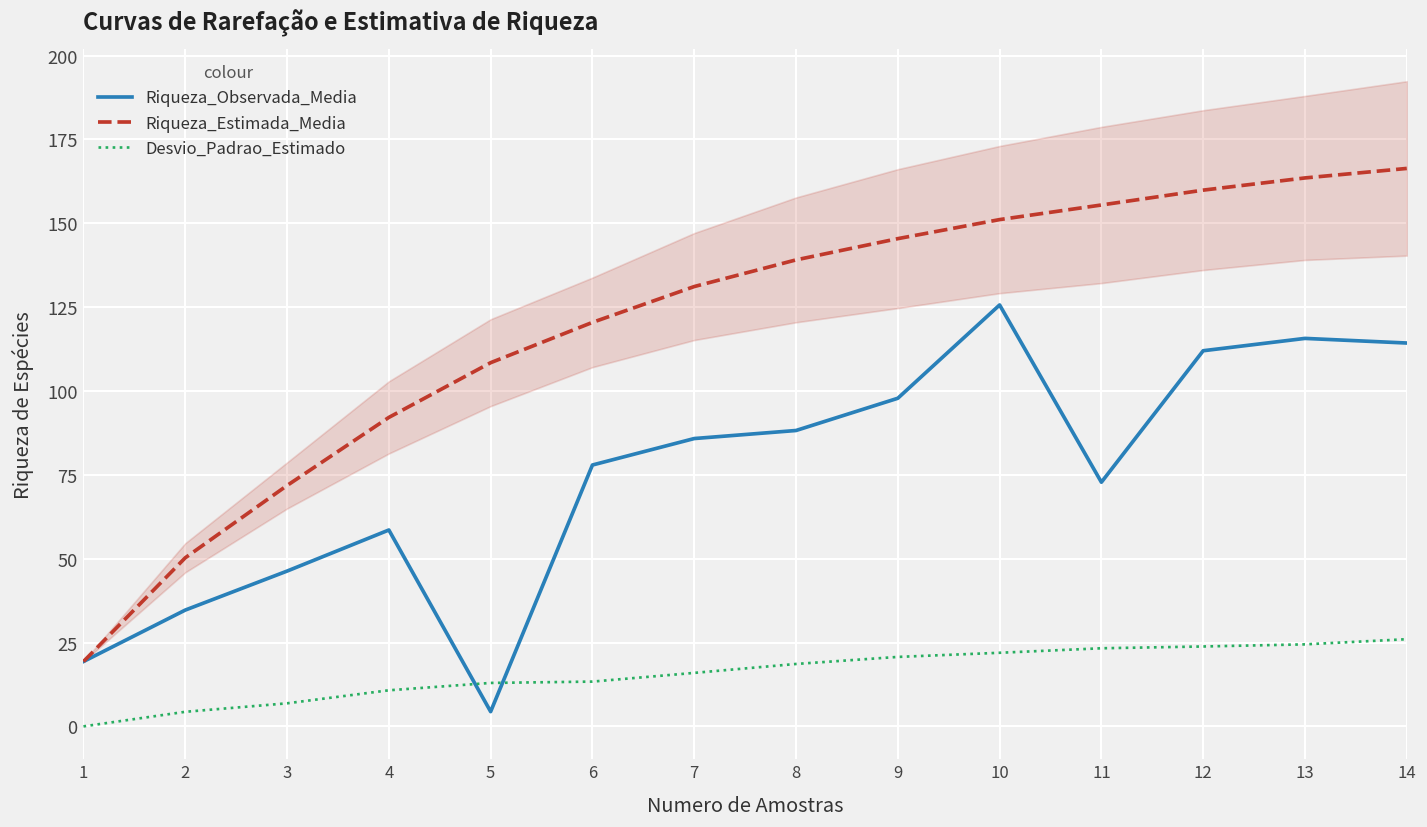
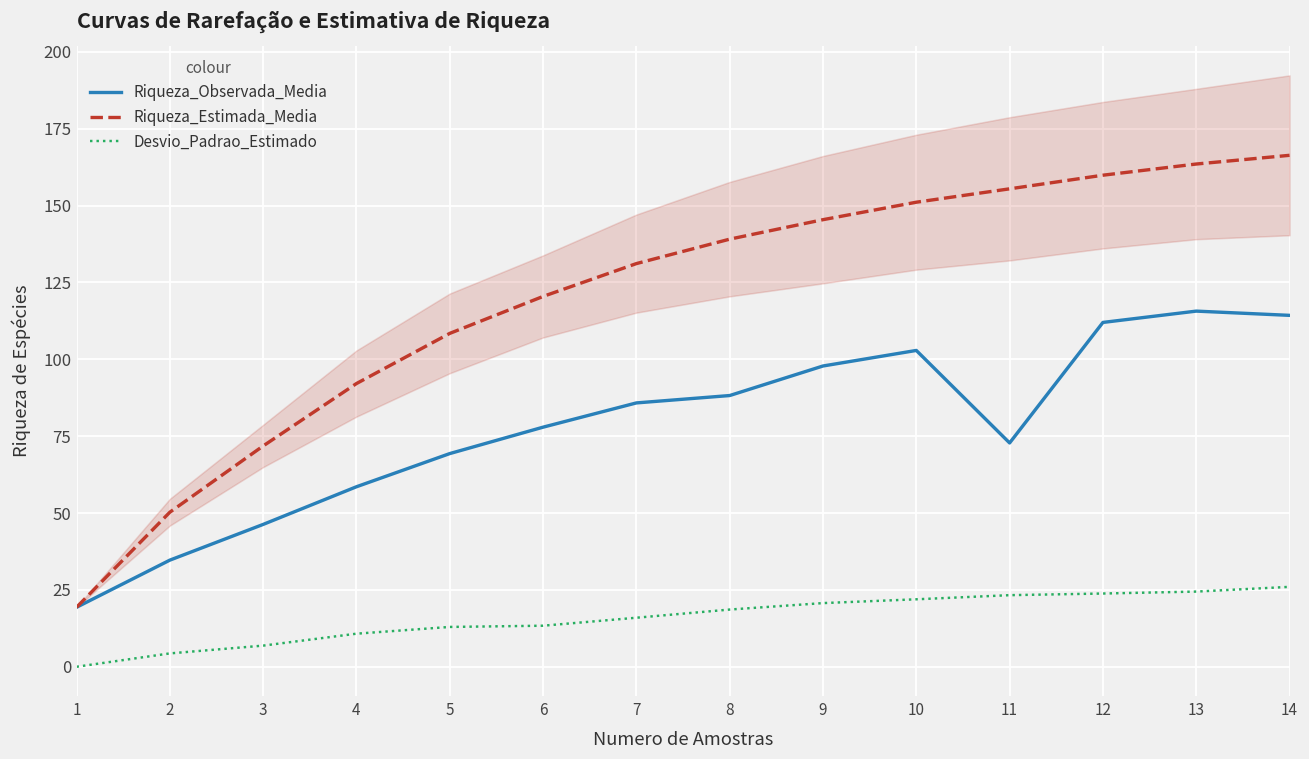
Riqueza_Observada_Media, 5: 4 -> 69
Riqueza_Observada_Media, 10: 126 -> 103
